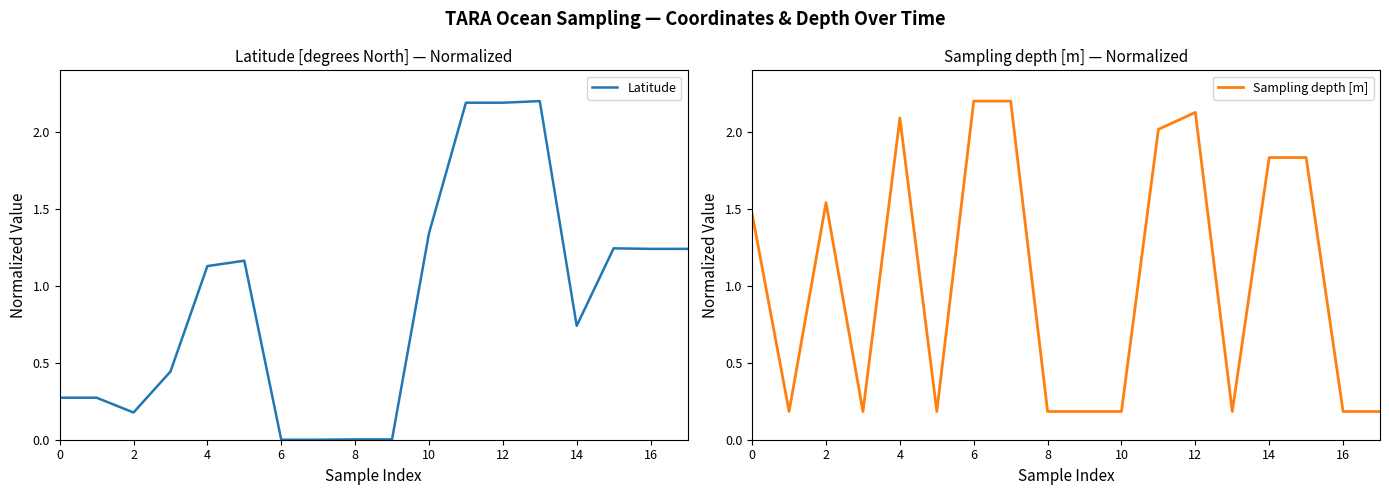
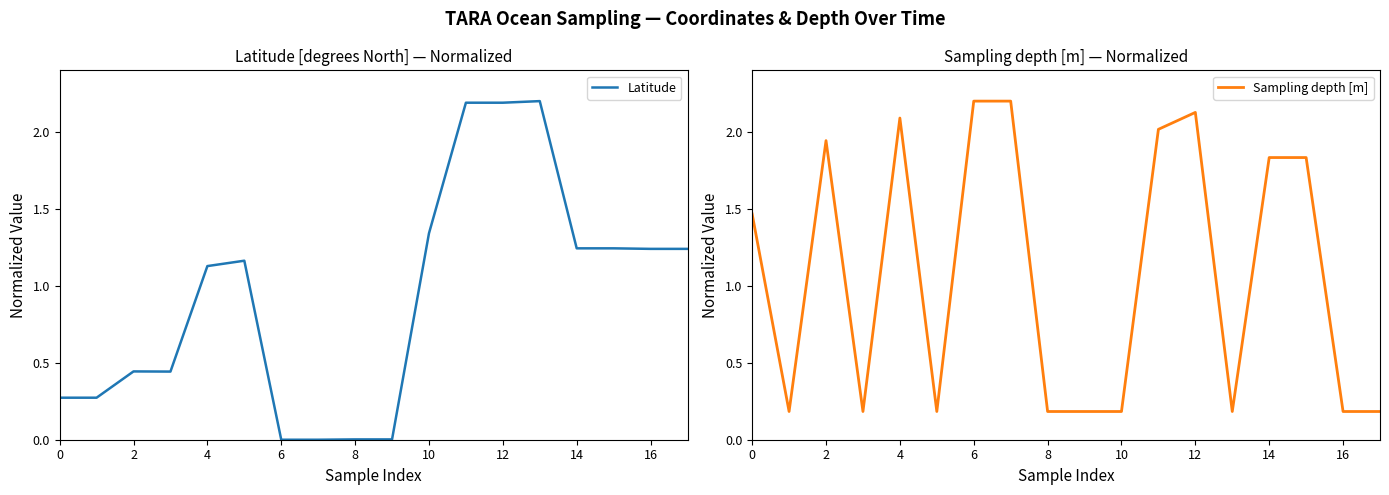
Latitude [degrees North] — Normalized, 2: 0.18 -> 0.44
Latitude [degrees North] — Normalized, 14: 0.74 -> 1.24
Sampling depth [m] — Normalized, 2: 1.54 -> 1.94
